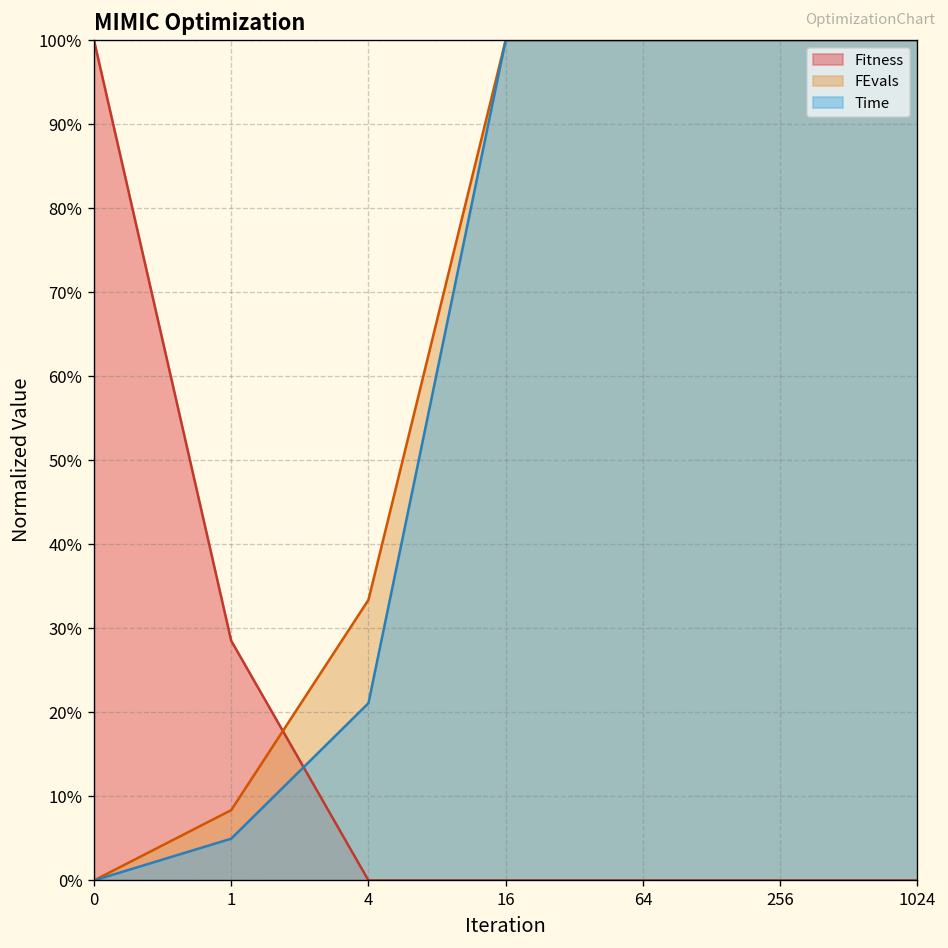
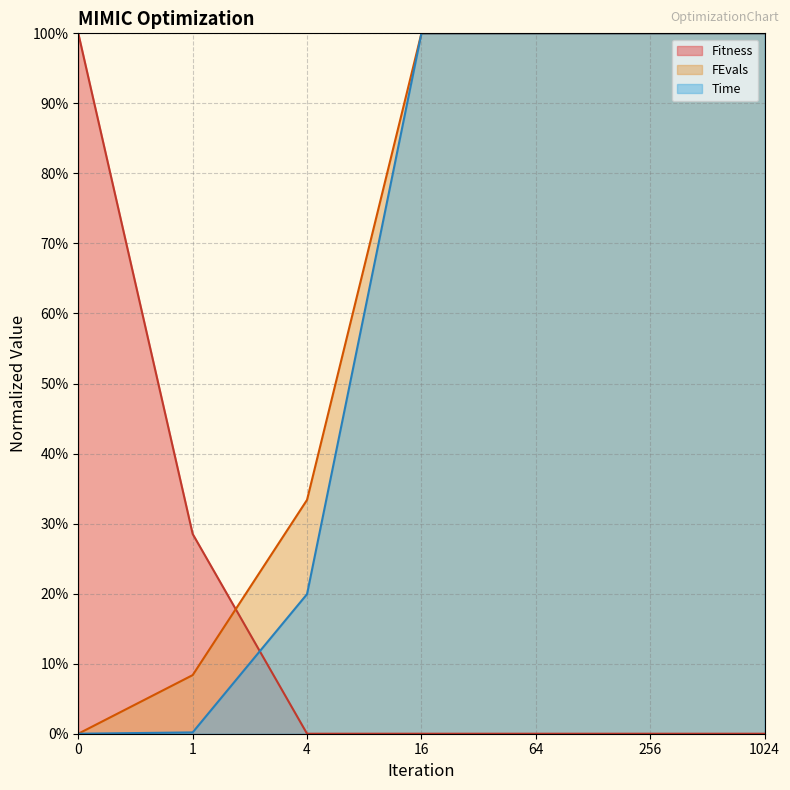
Time, 1: 5% -> 0%
Time, 4: 21% -> 20%
